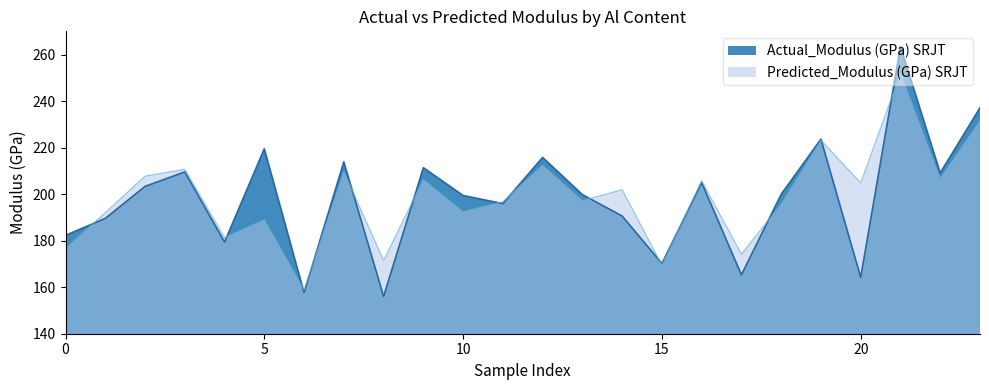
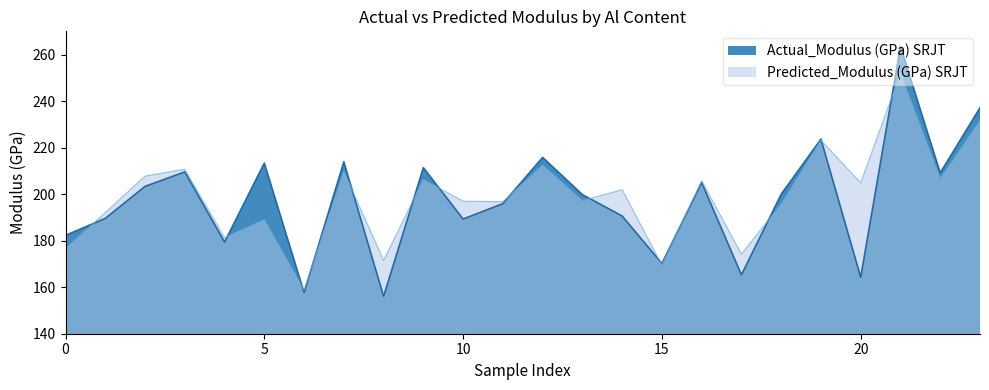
Actual_Modulus (GPa) SRJT, 5: 220 -> 213
Actual_Modulus (GPa) SRJT, 10: 199 -> 189
Predicted_Modulus (GPa) SRJT, 10: 192 -> 197
